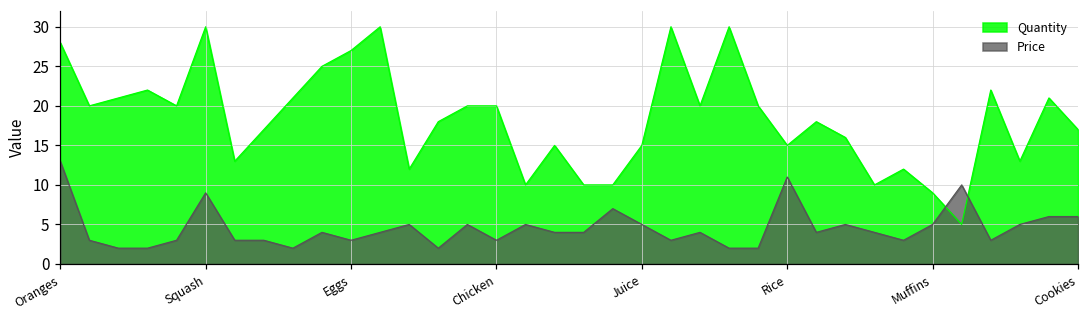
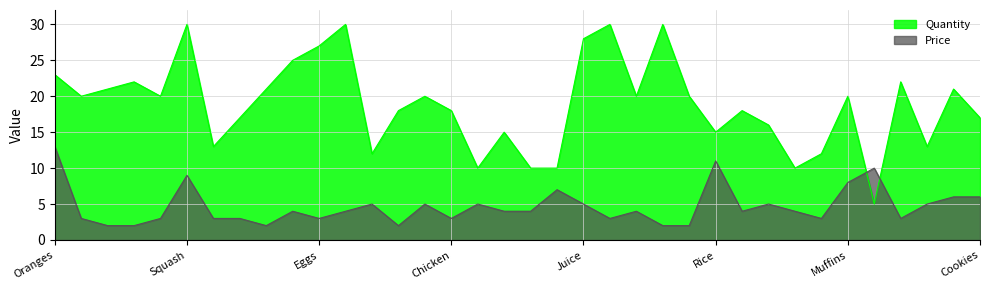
Quantity, Oranges: 28 -> 23
Quantity, Chicken: 20 -> 18
Quantity, Juice: 15 -> 28
Quantity, Muffins: 9 -> 20
Price, Muffins: 5 -> 8
